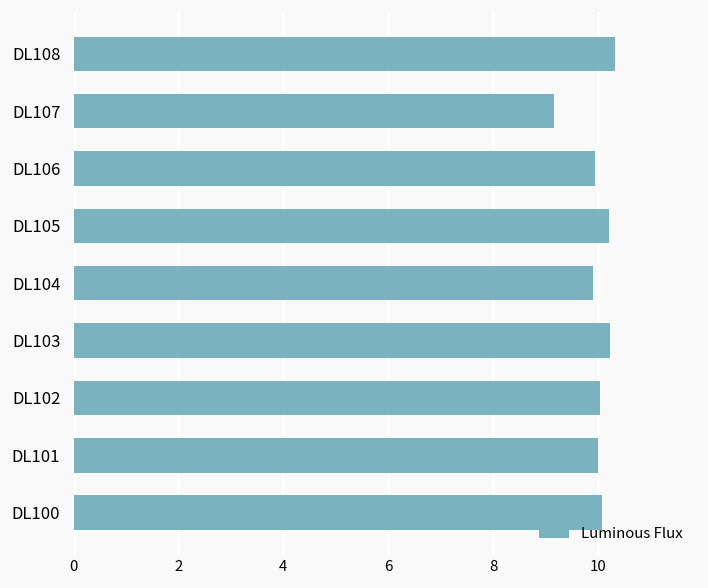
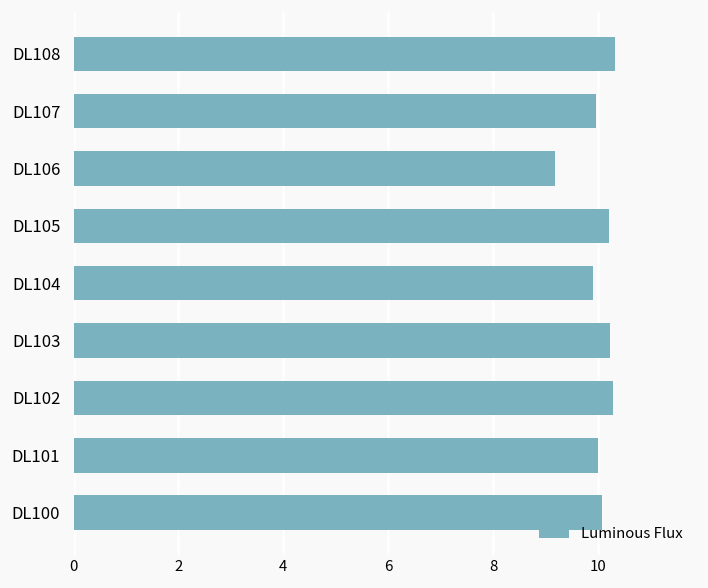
DL107: 9.2 -> 10.0
DL106: 10.0 -> 9.2
DL102: 10.0 -> 10.3
